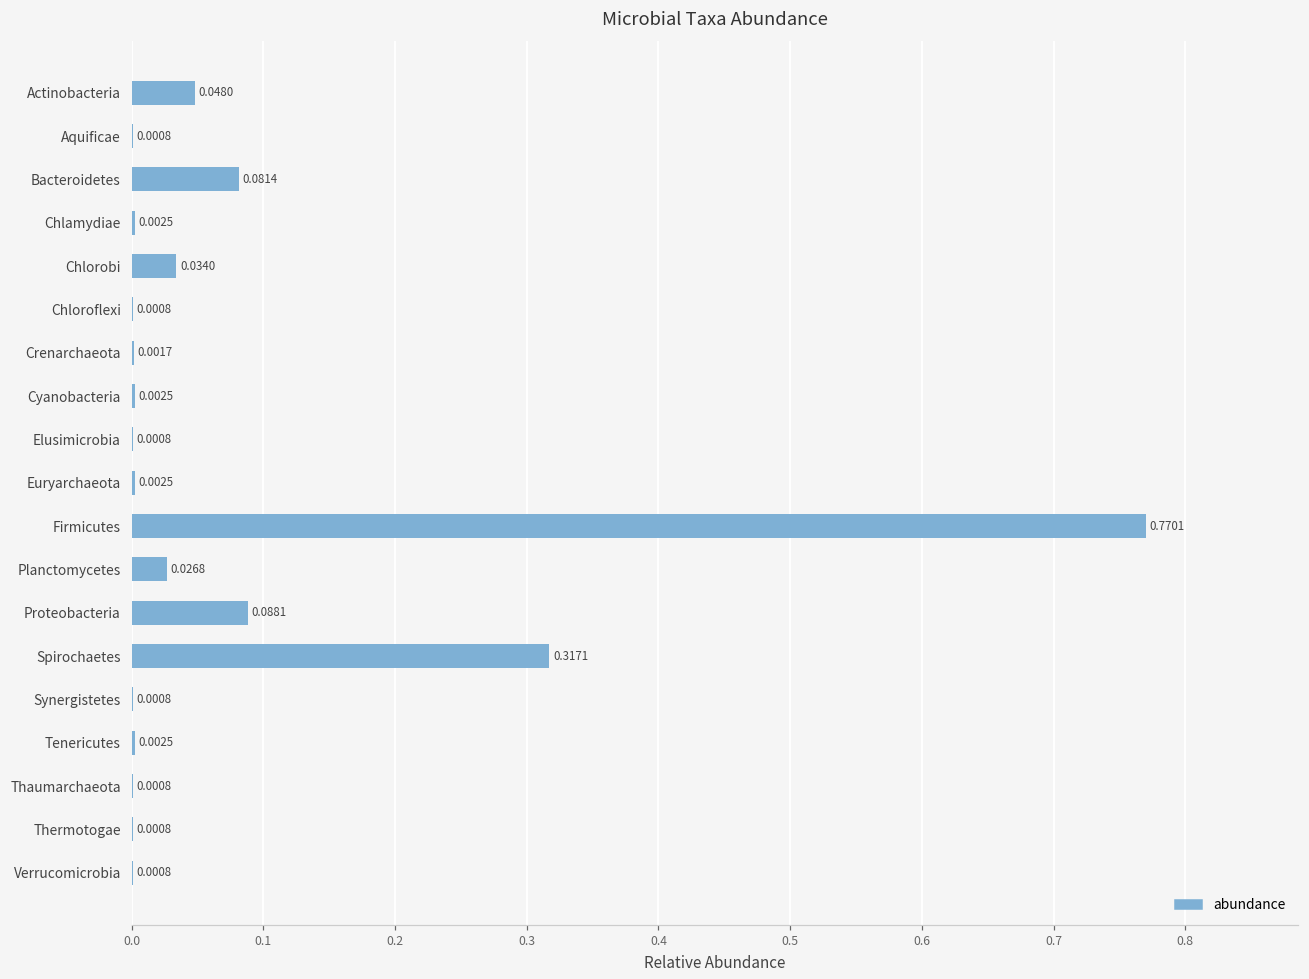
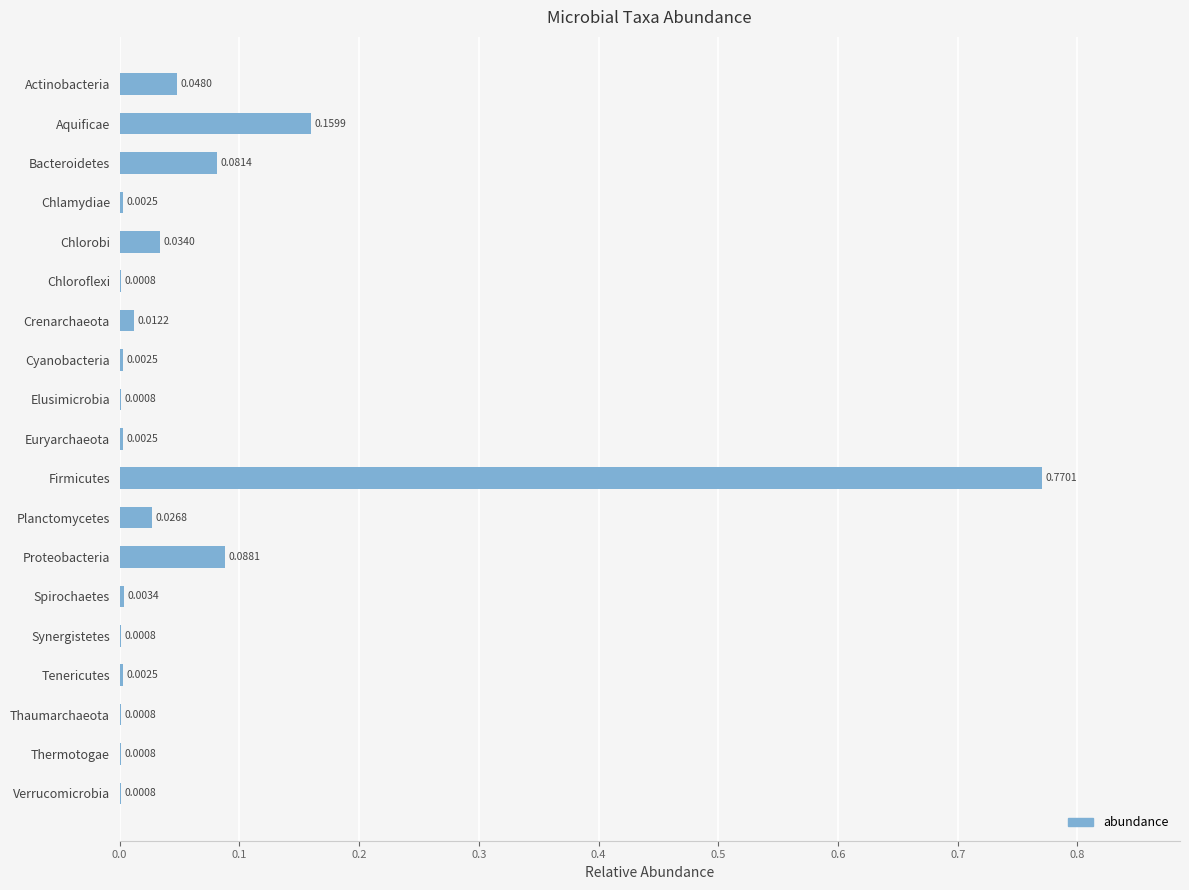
Aquificae: 0.0008 -> 0.1599
Crenarchaeota: 0.0017 -> 0.0122
Spirochaetes: 0.3171 -> 0.0034
